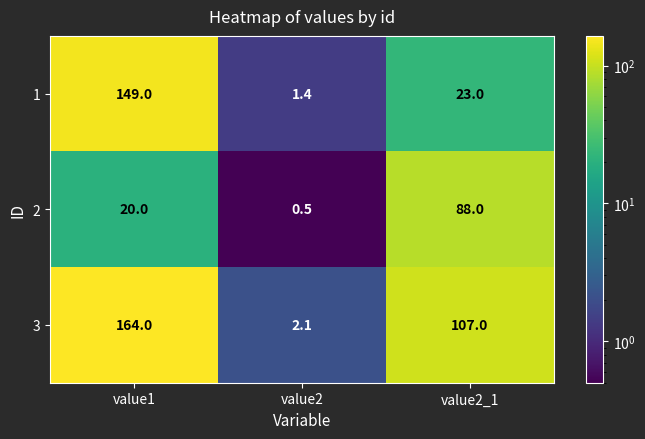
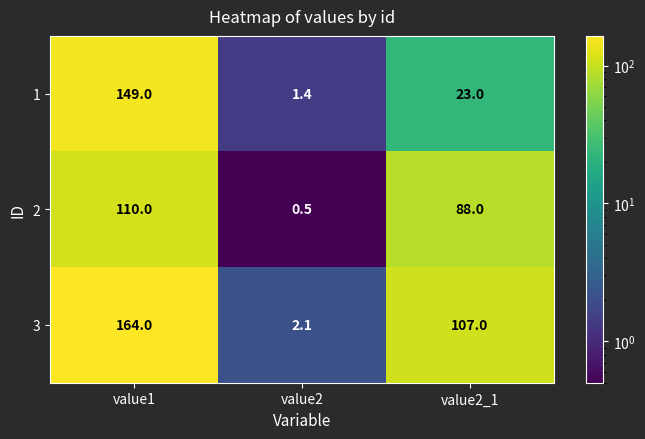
2, value1: 20.0 -> 110.0
